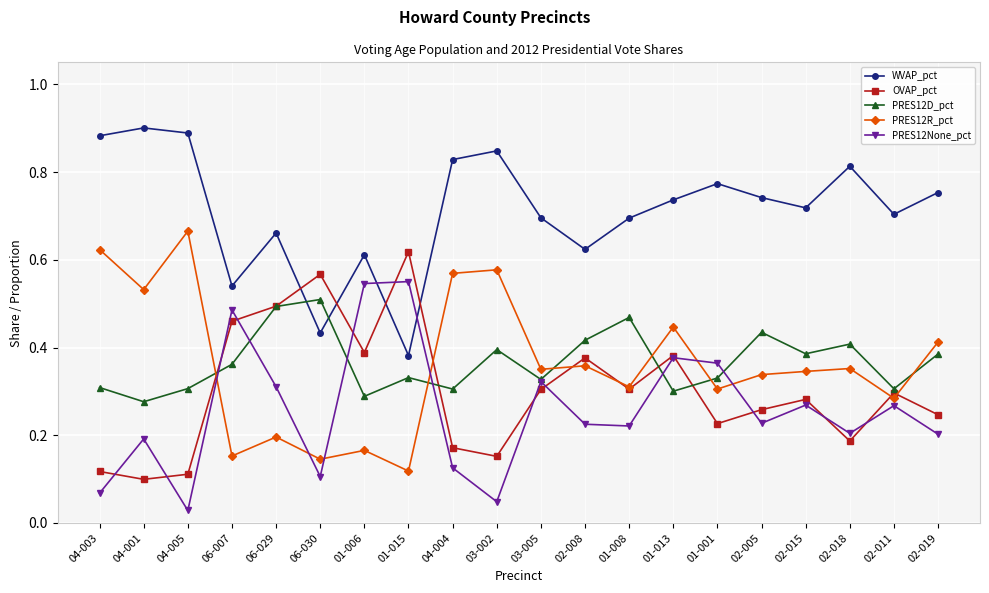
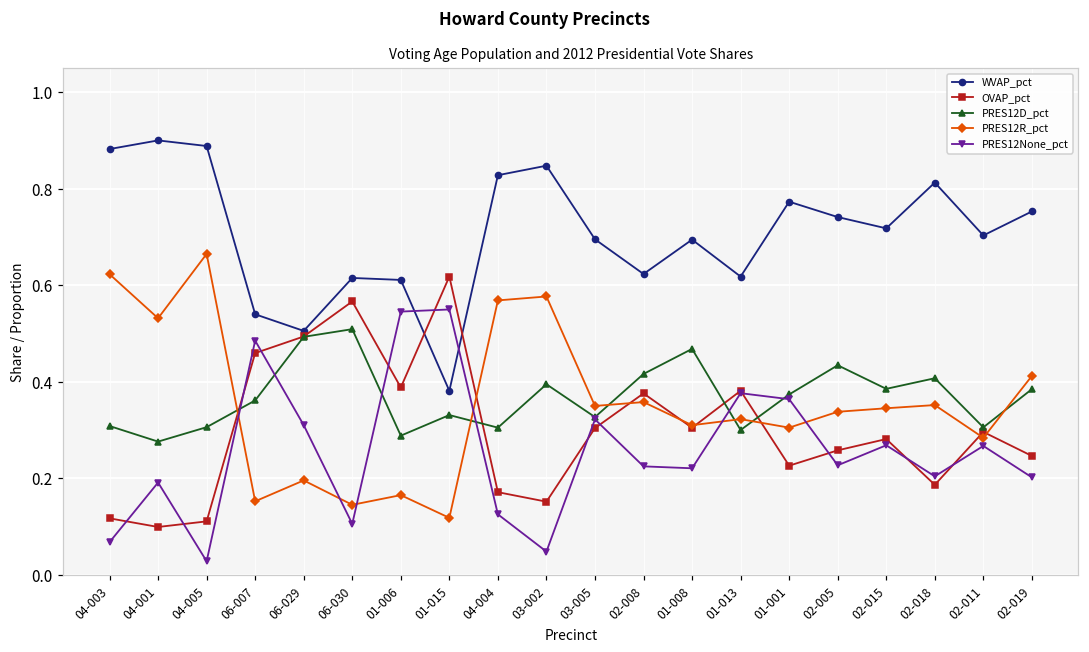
WVAP_pct, 06-029: 0.66 -> 0.51
WVAP_pct, 06-030: 0.43 -> 0.62
WVAP_pct, 01-013: 0.74 -> 0.62
PRES12R_pct, 01-013: 0.45 -> 0.32
PRES12D_pct, 01-001: 0.33 -> 0.37
